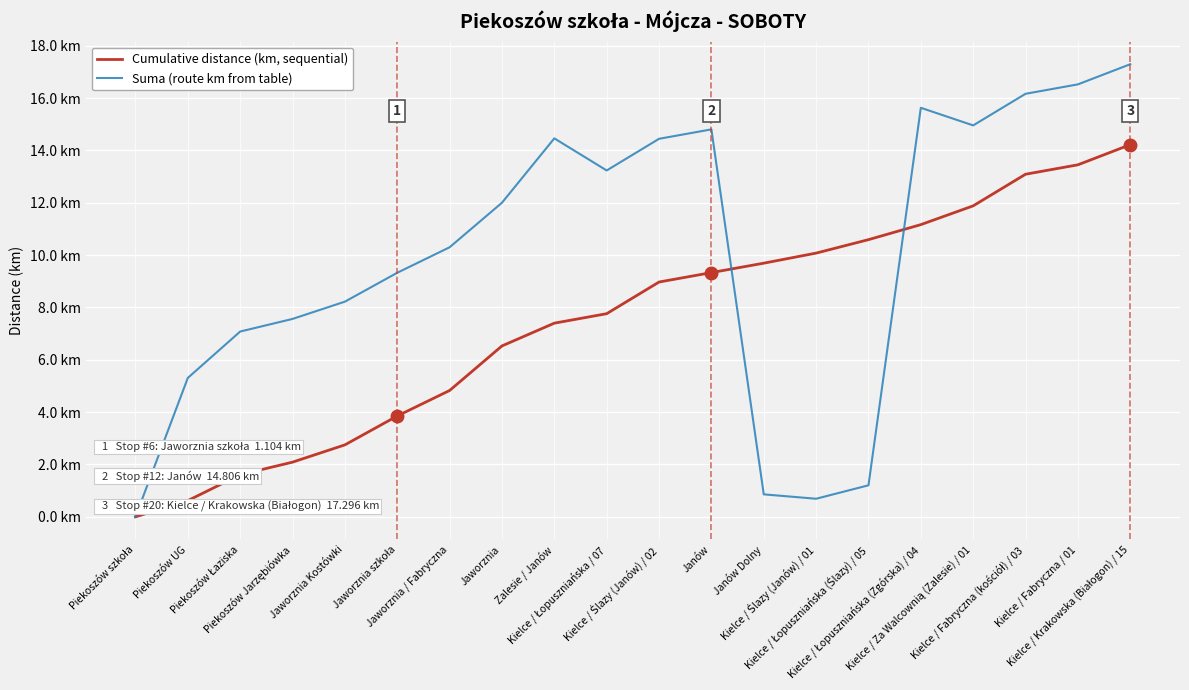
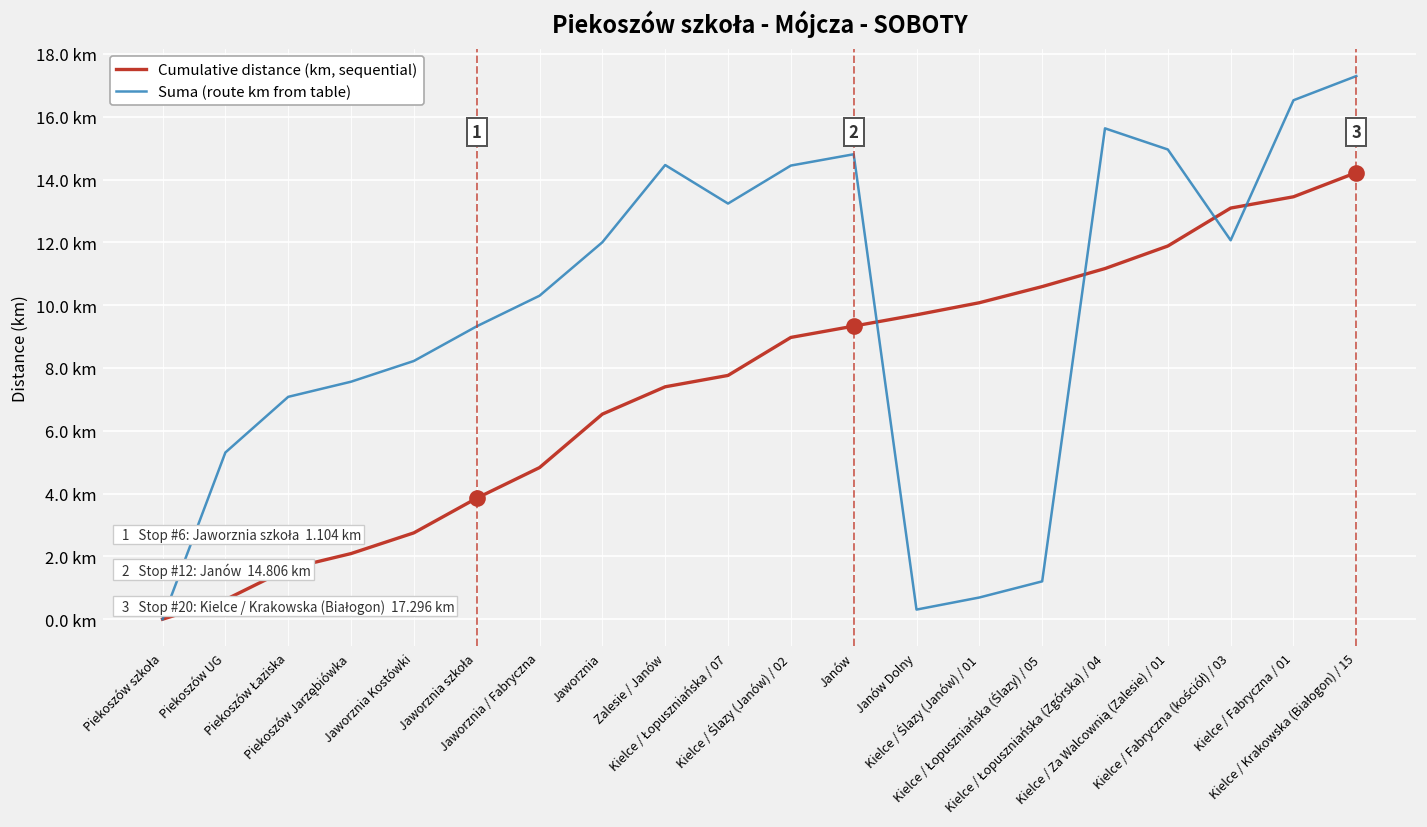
Suma (route km from table), Janów Dolny: 0.9 km -> 0.3 km
Suma (route km from table), Kielce / Fabryczna (kościół) / 03: 16.2 km -> 12.1 km
